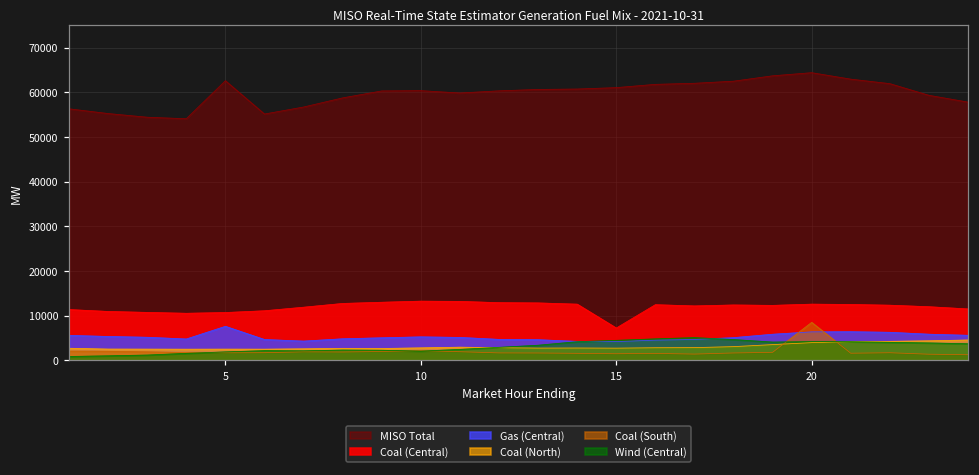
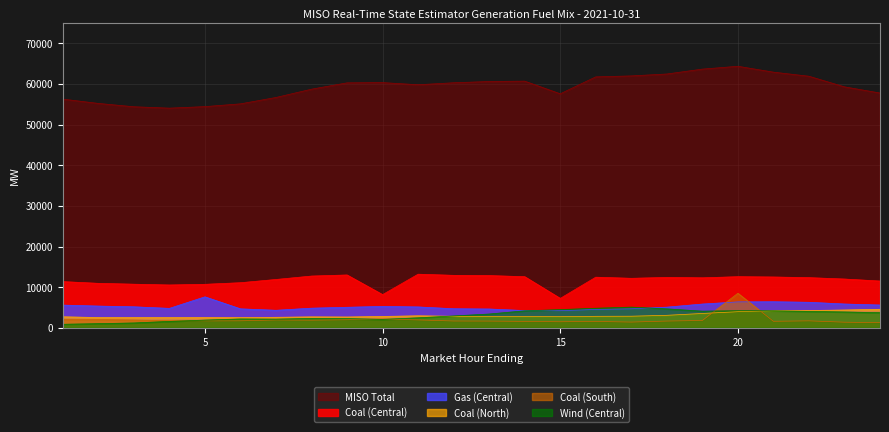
MISO Total, 5: 63000 -> 54000
Coal (Central), 10: 13000 -> 8000
MISO Total, 15: 61000 -> 58000
